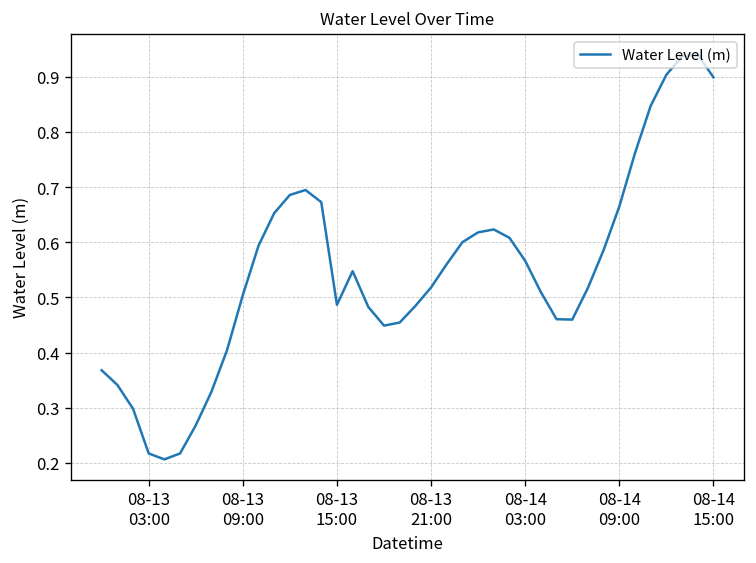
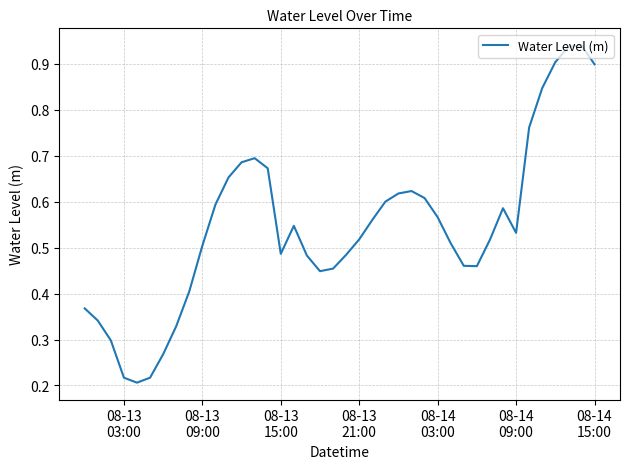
08-14 09:00: 0.66 -> 0.53
